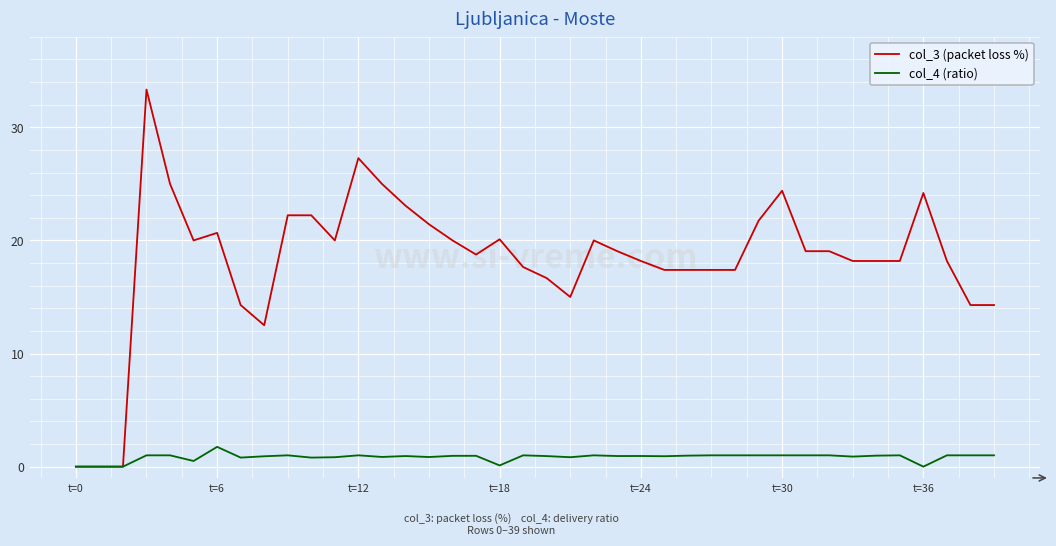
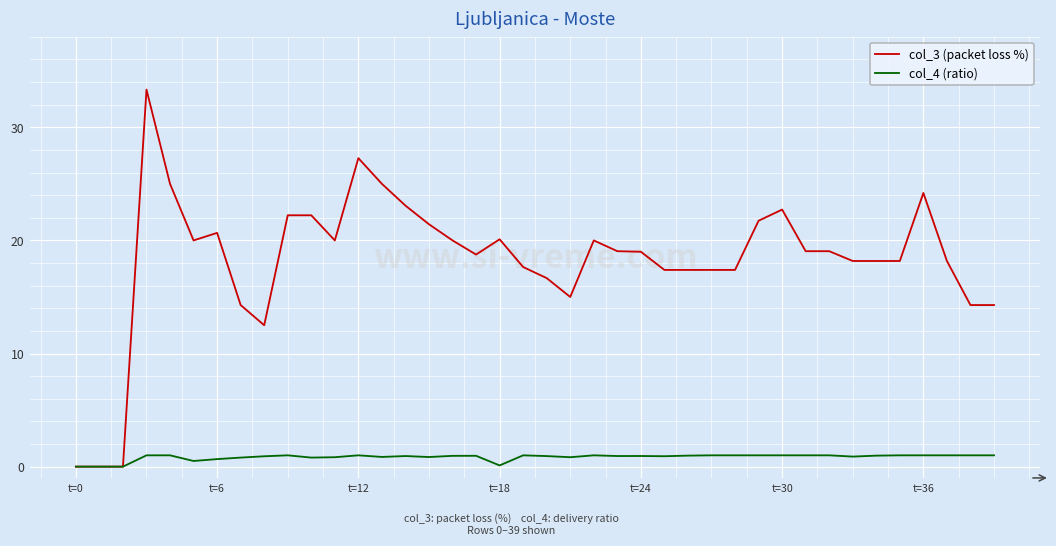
col_4 (ratio), t=6: 1.7 -> 0.7
col_3 (packet loss %), t=24: 18.2 -> 19.0
col_3 (packet loss %), t=30: 24.4 -> 22.7
col_4 (ratio), t=36: 0 -> 1
